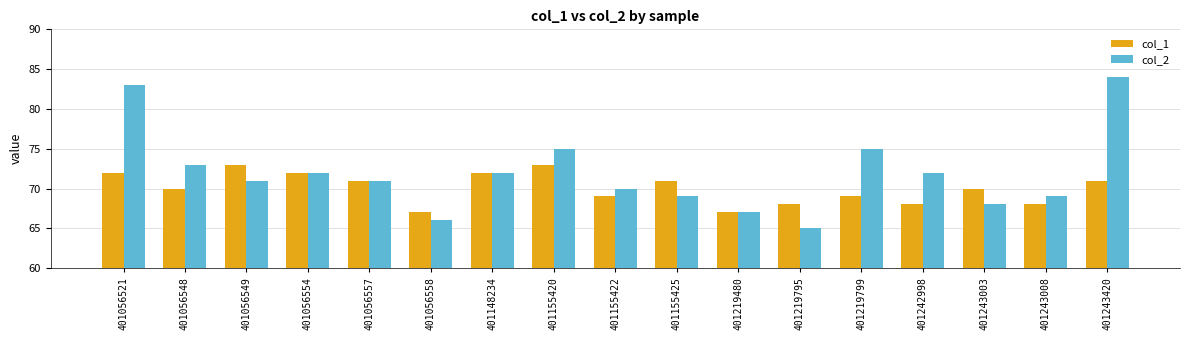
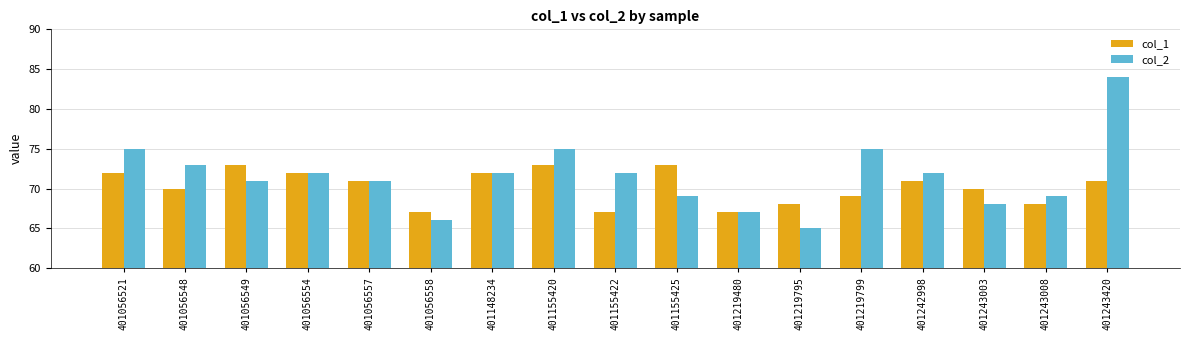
col_2, 401056521: 83 -> 75
col_1, 401155422: 69 -> 67
col_2, 401155422: 70 -> 72
col_1, 401155425: 71 -> 73
col_1, 401242998: 68 -> 71
